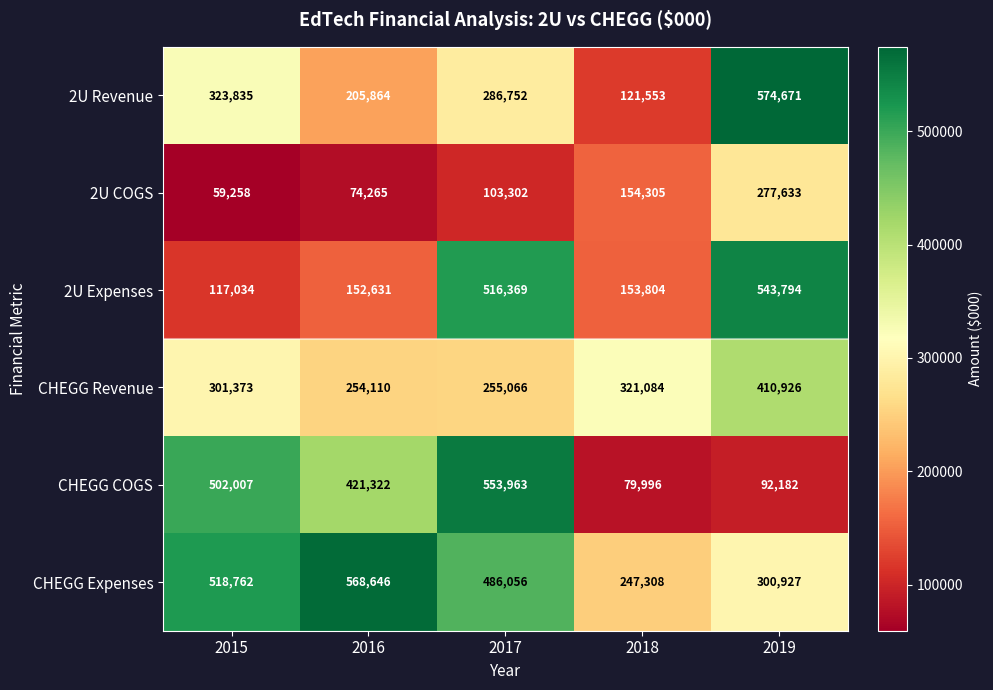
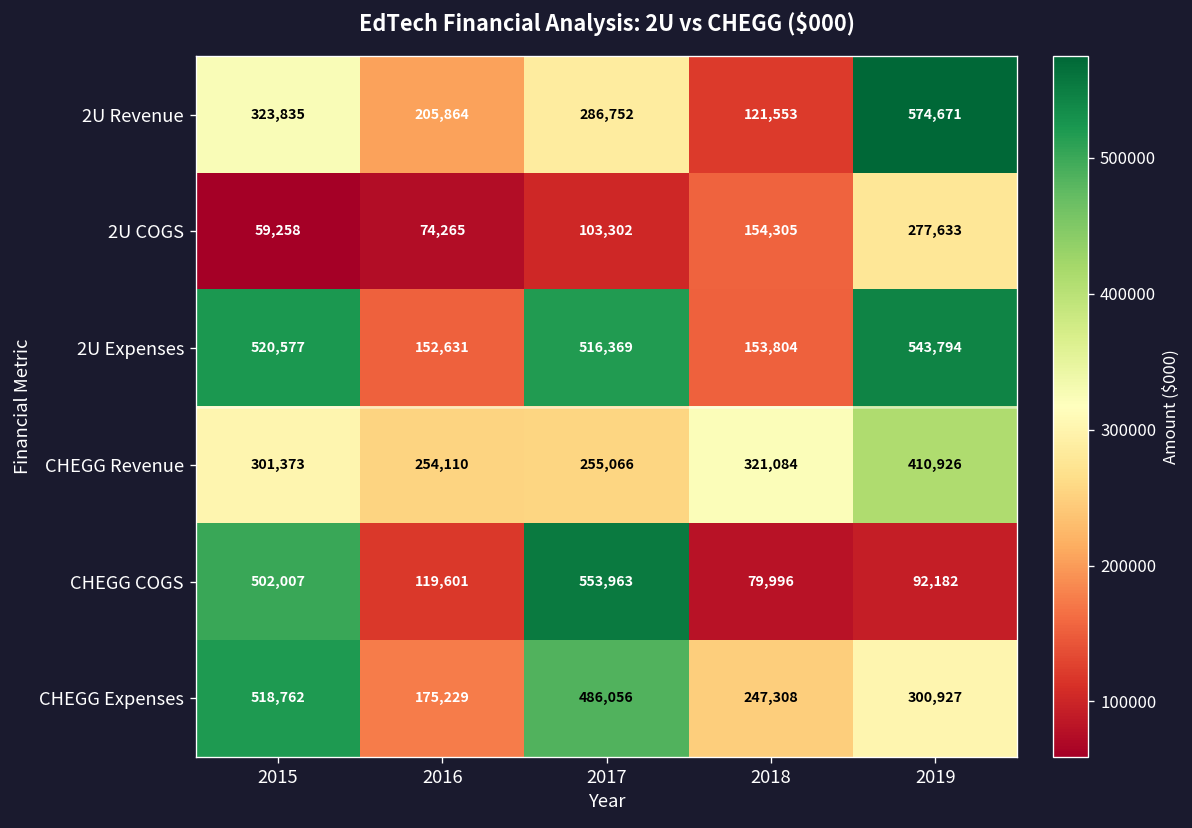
2U Expenses, 2015: 117,034 -> 520,577
CHEGG COGS, 2016: 421,322 -> 119,601
CHEGG Expenses, 2016: 568,646 -> 175,229
